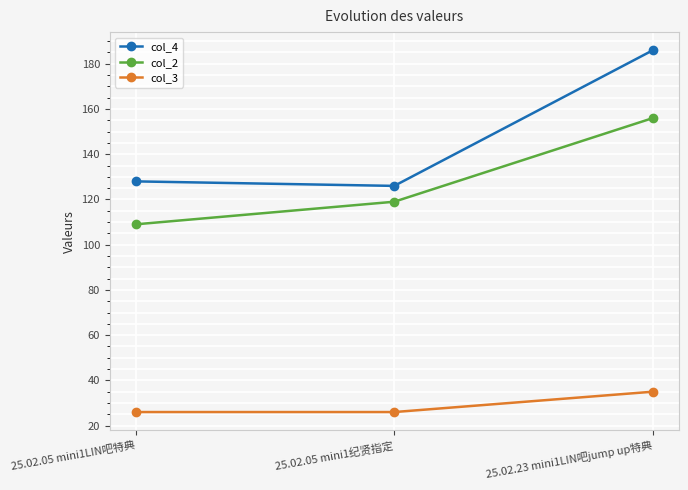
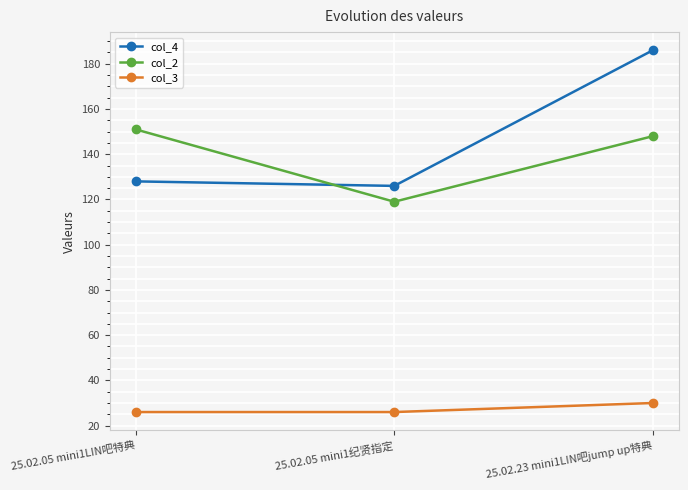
col_2, 25.02.05 mini1LIN吧特典: 109 -> 151
col_2, 25.02.23 mini1LIN吧jump up特典: 156 -> 148
col_3, 25.02.23 mini1LIN吧jump up特典: 35 -> 30
